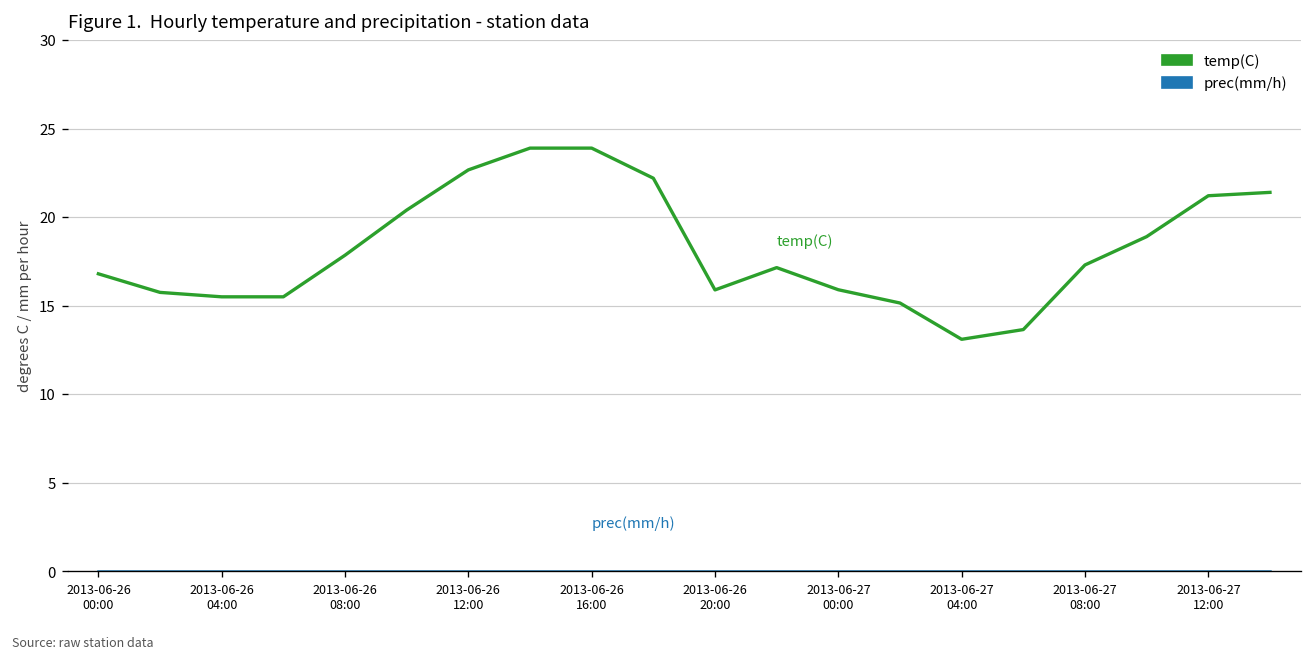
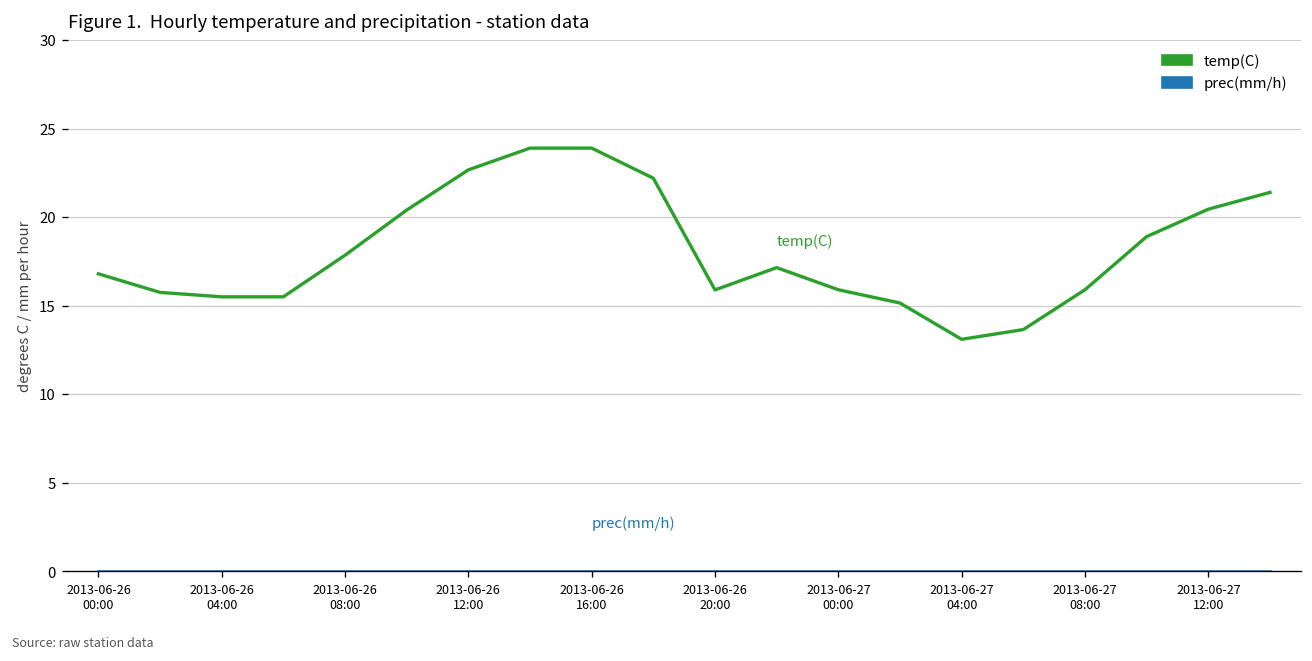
temp(C), 2013-06-27 08:00: 17.3 -> 15.9
temp(C), 2013-06-27 12:00: 21.2 -> 20.5
